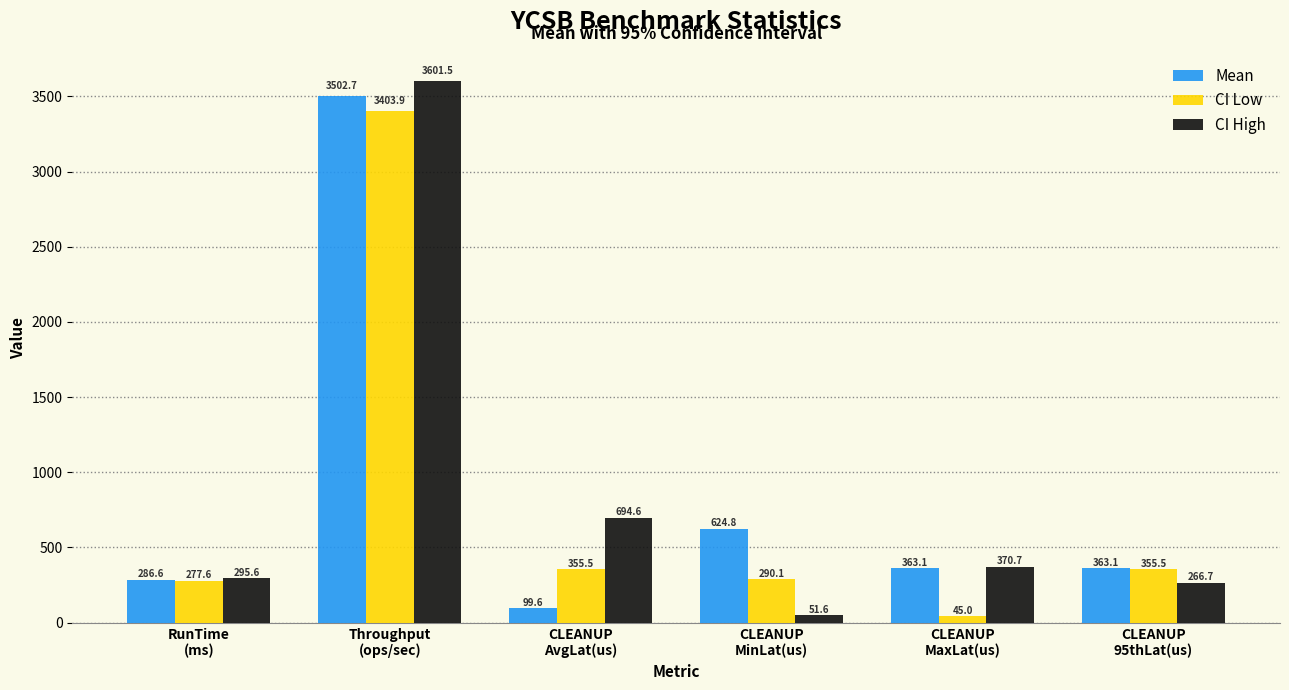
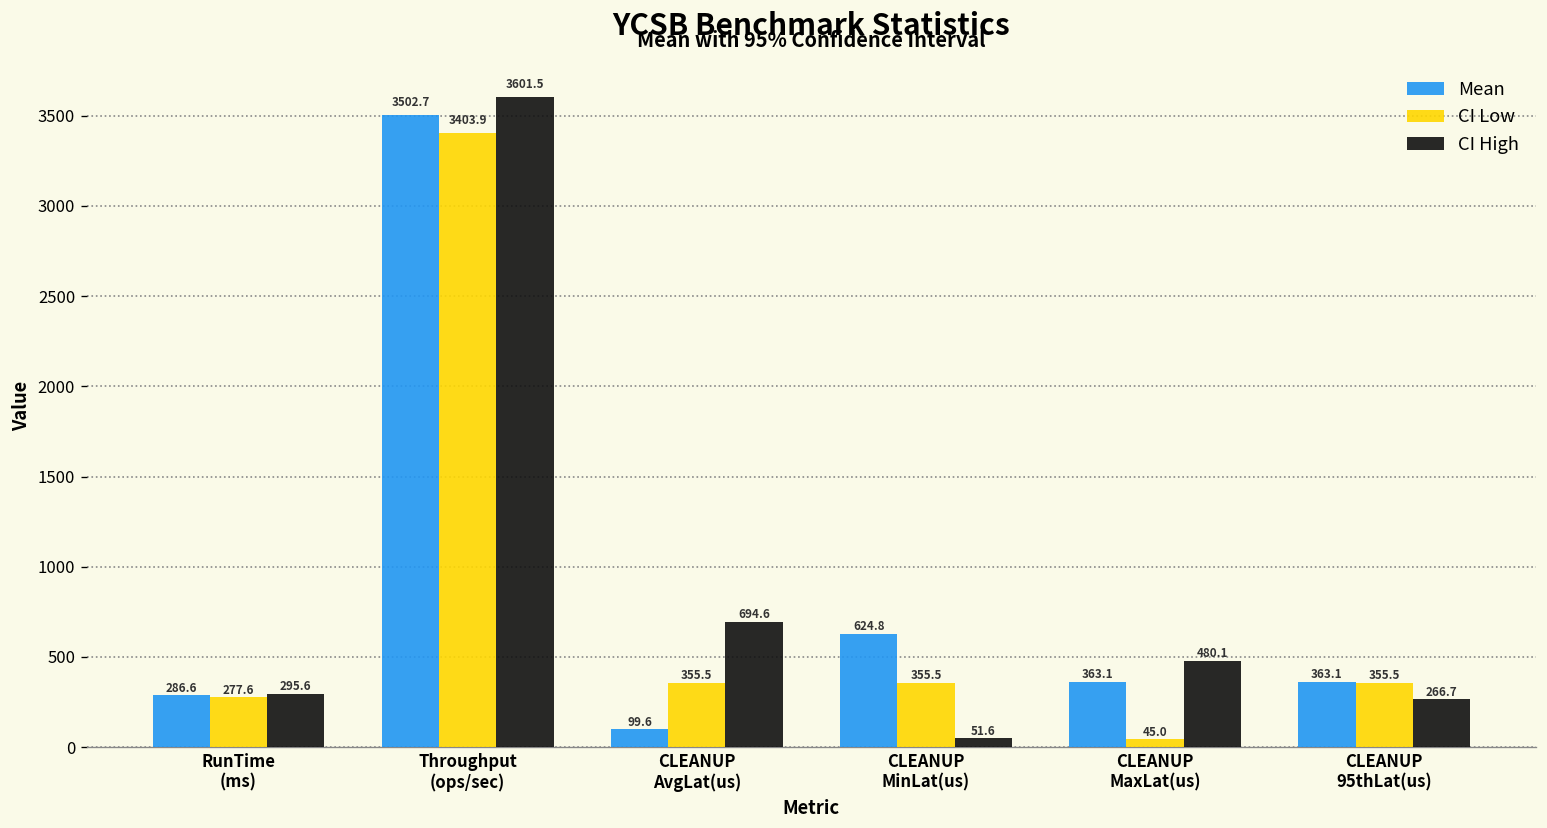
CI Low, CLEANUP MinLat(us): 290.1 -> 355.5
CI High, CLEANUP MaxLat(us): 370.7 -> 480.1
